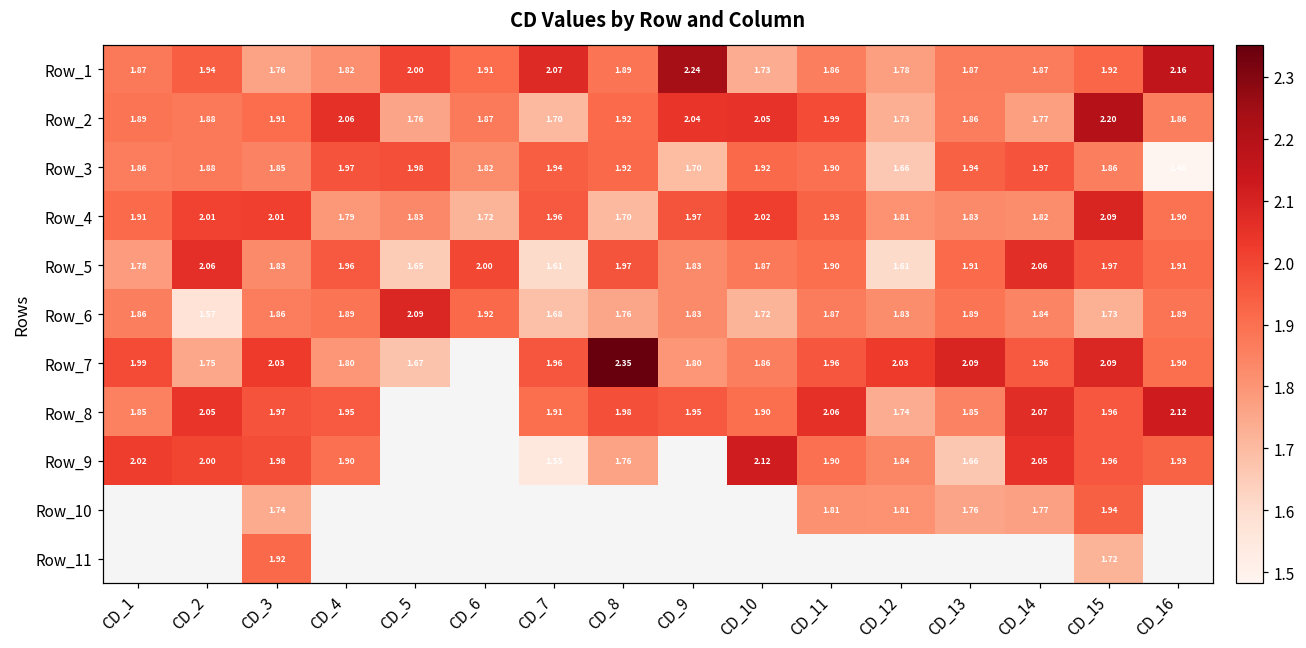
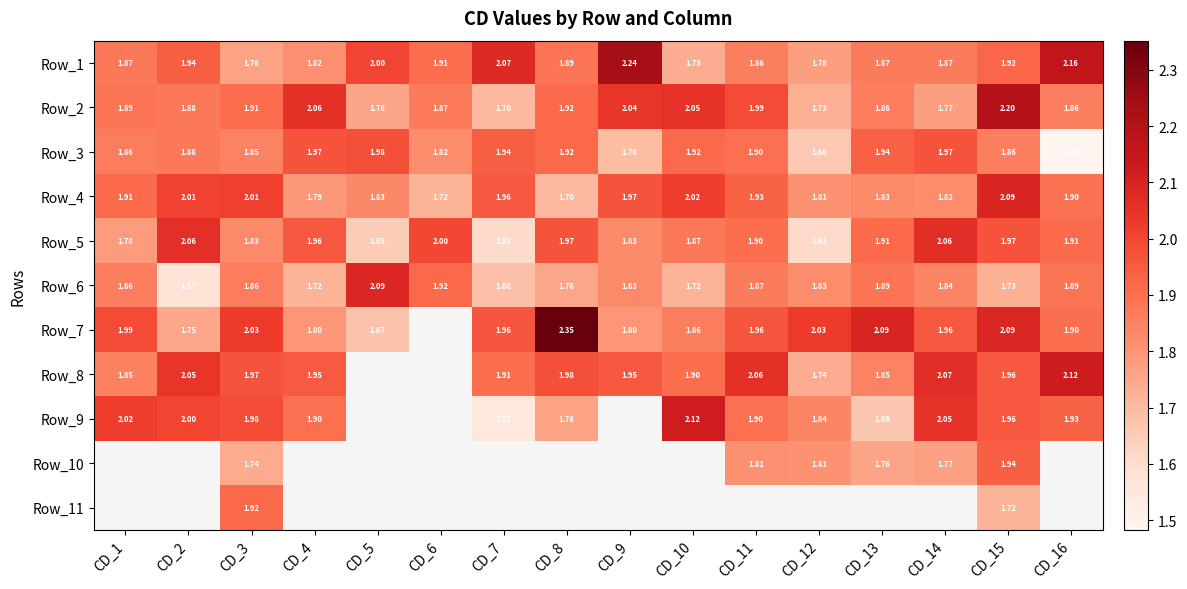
Row_6, CD_4: 1.89 -> 1.72
